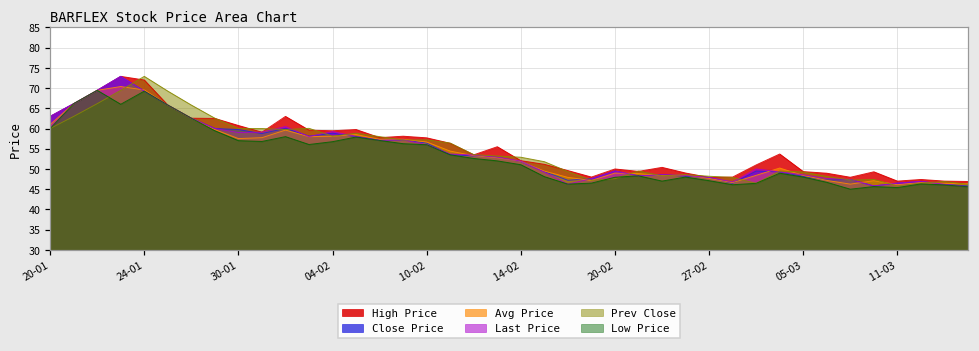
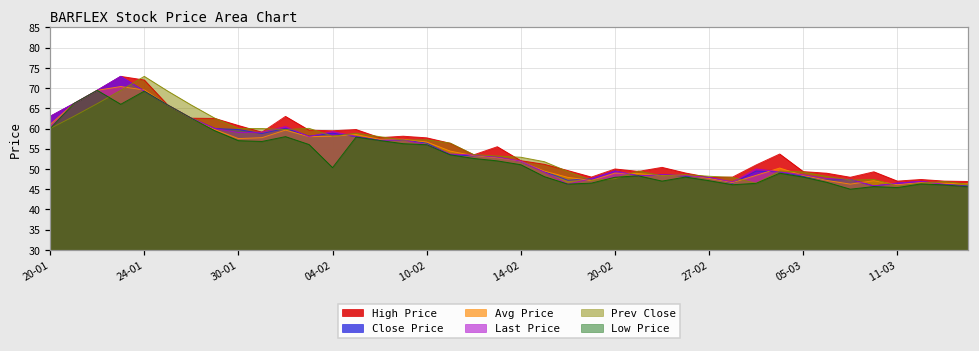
Low Price, 04-02: 57 -> 50
